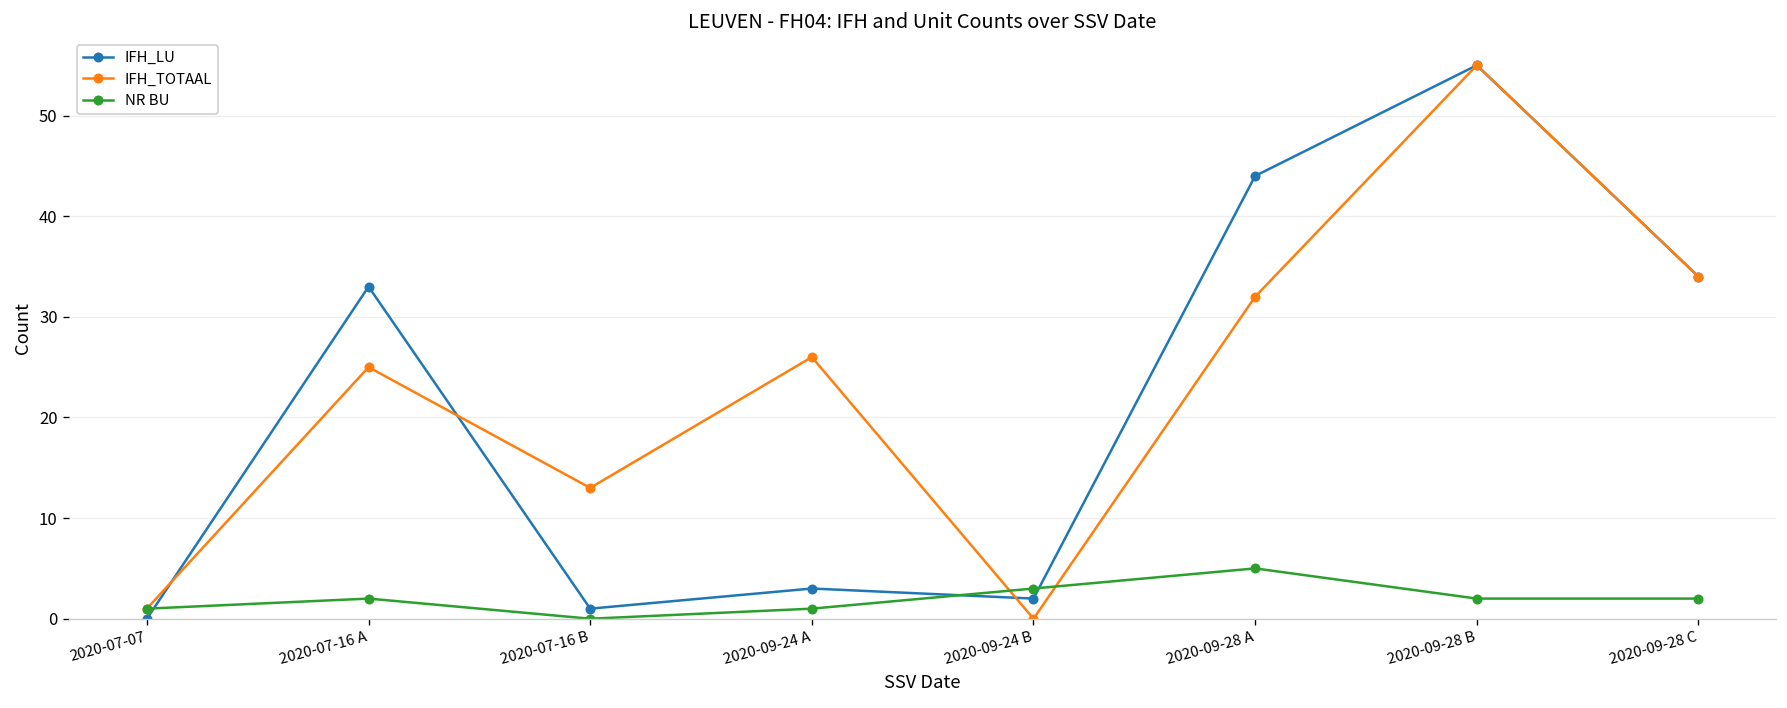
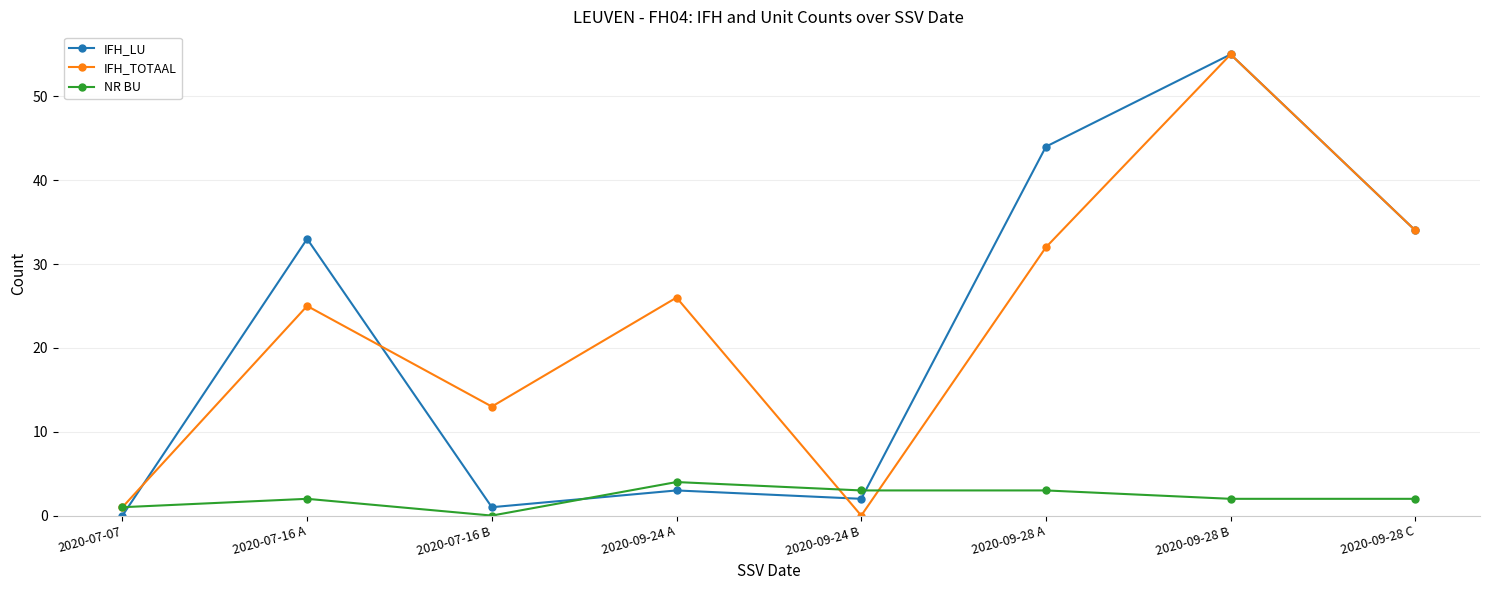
NR BU, 2020-09-24 A: 1 -> 4
NR BU, 2020-09-28 A: 5 -> 3
